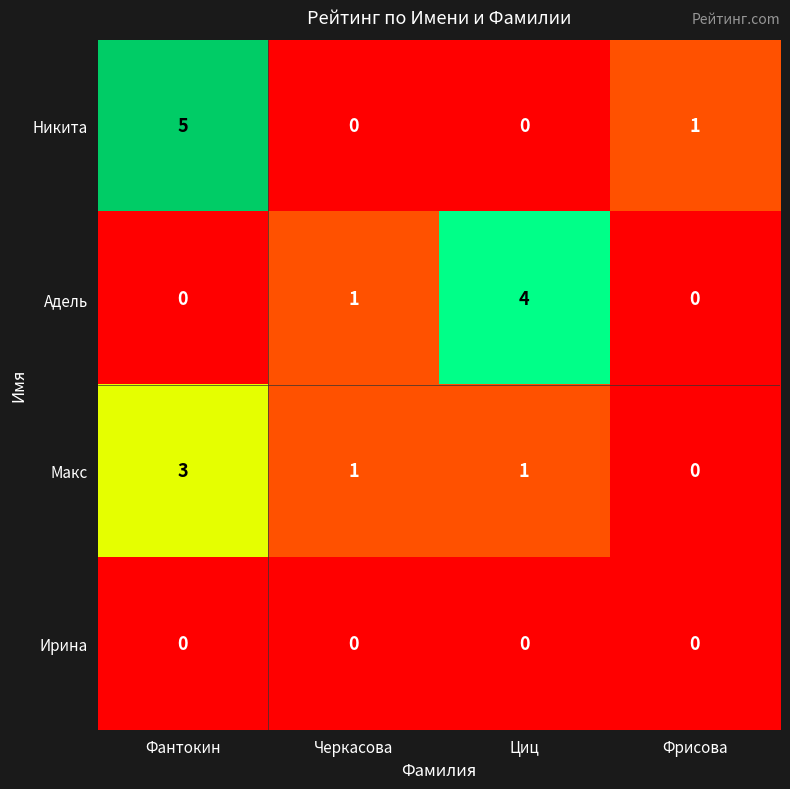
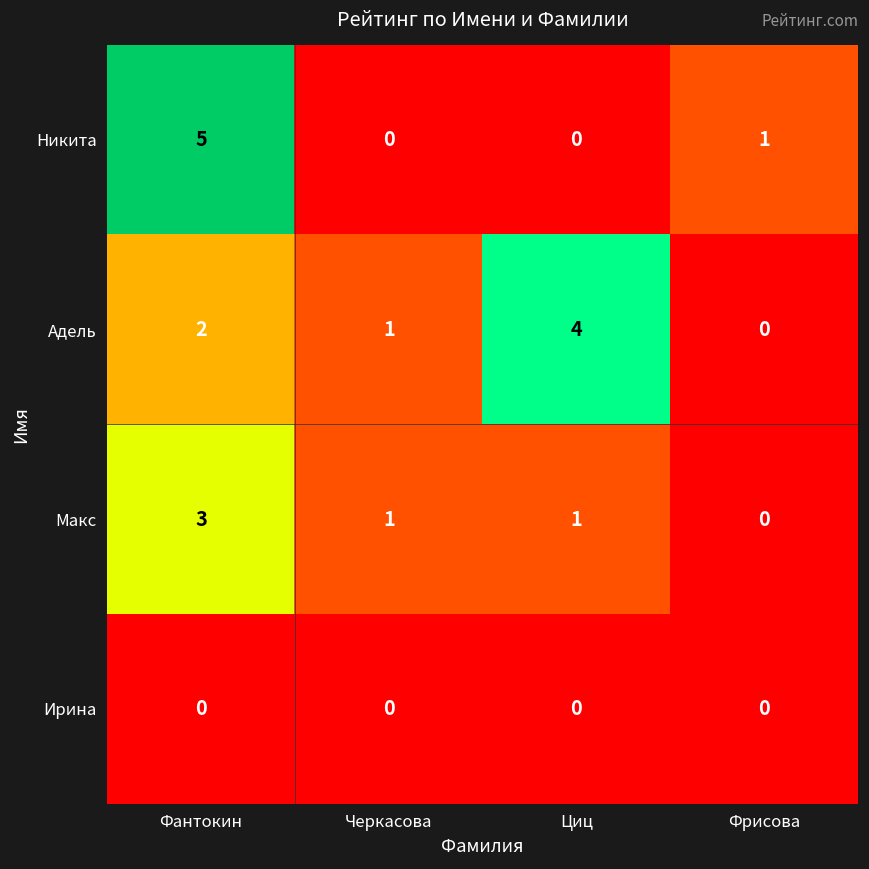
Адель, Фантокин: 0 -> 2
